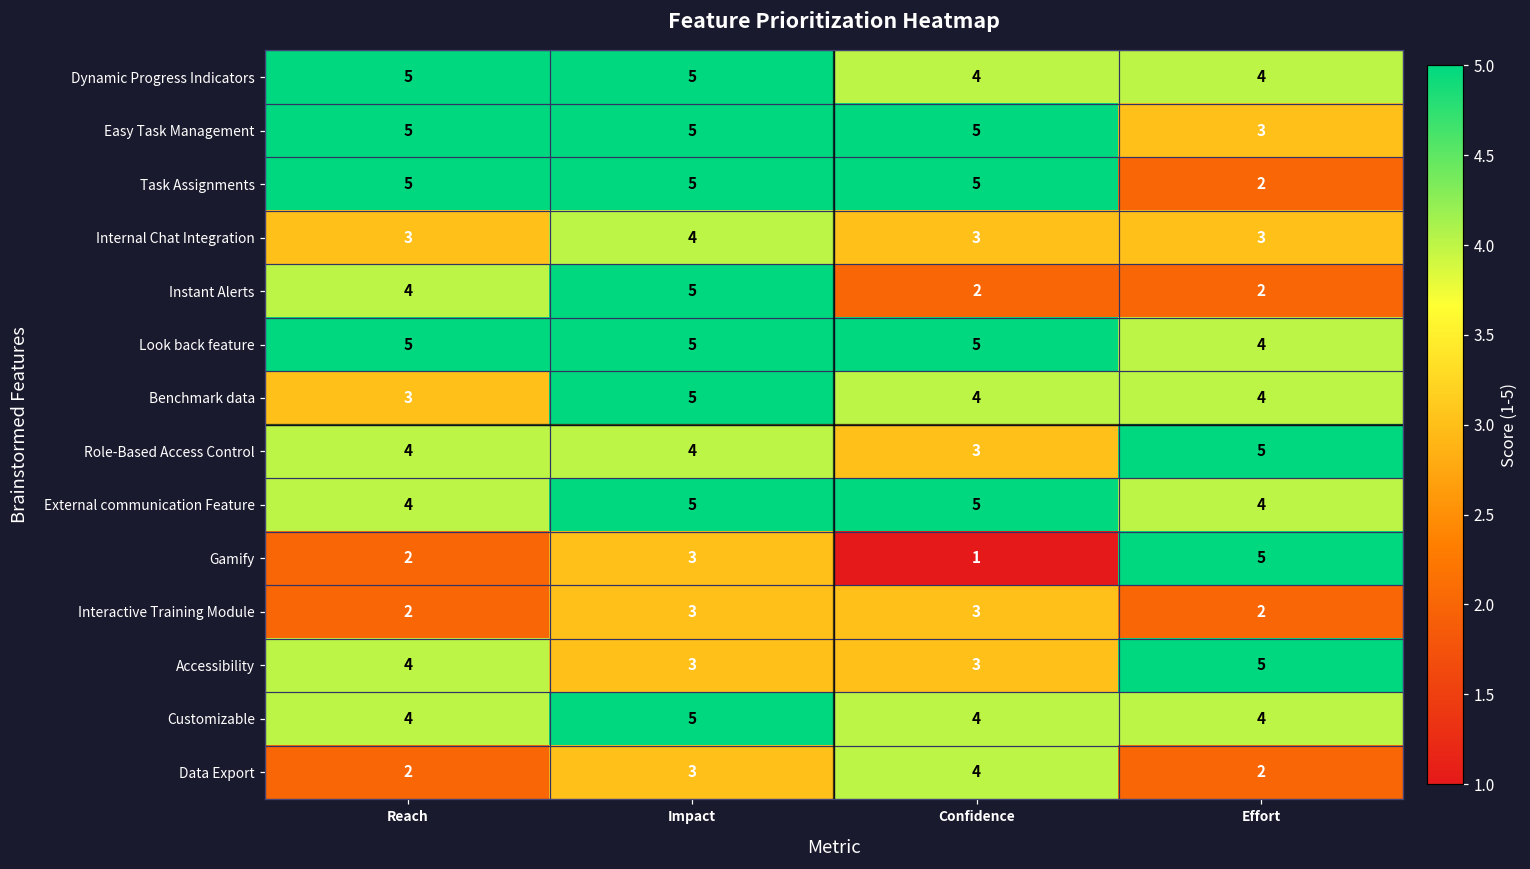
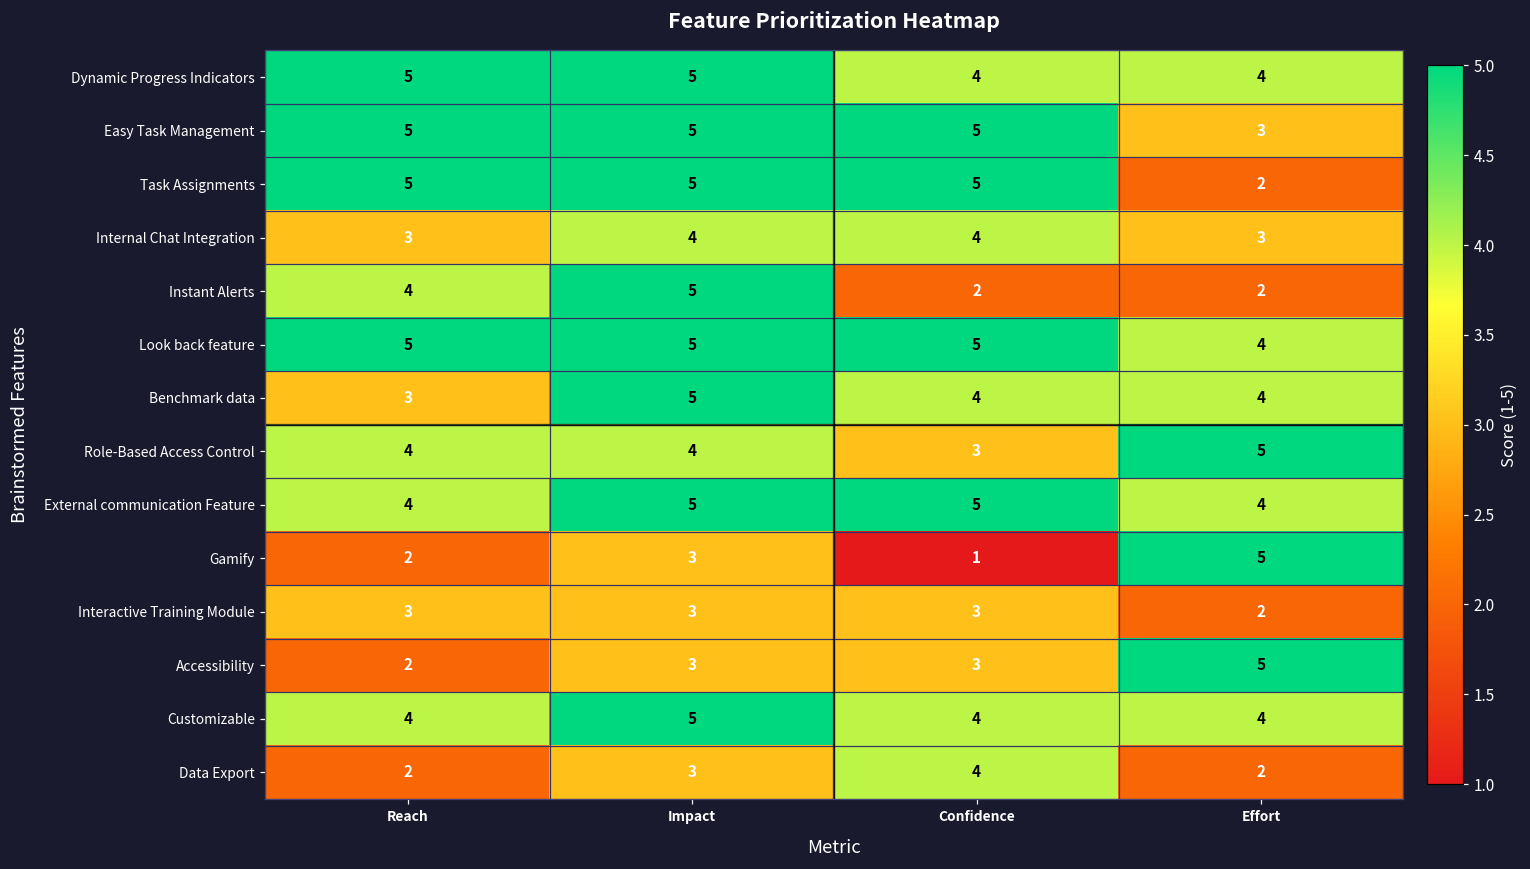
Internal Chat Integration, Confidence: 3 -> 4
Interactive Training Module, Reach: 2 -> 3
Accessibility, Reach: 4 -> 2
